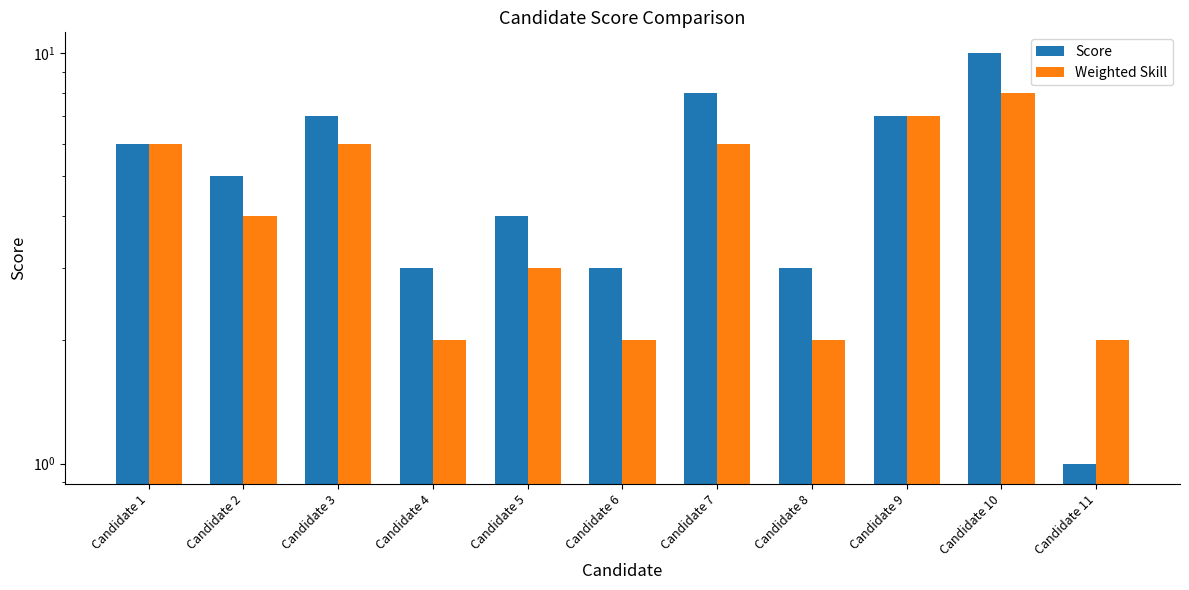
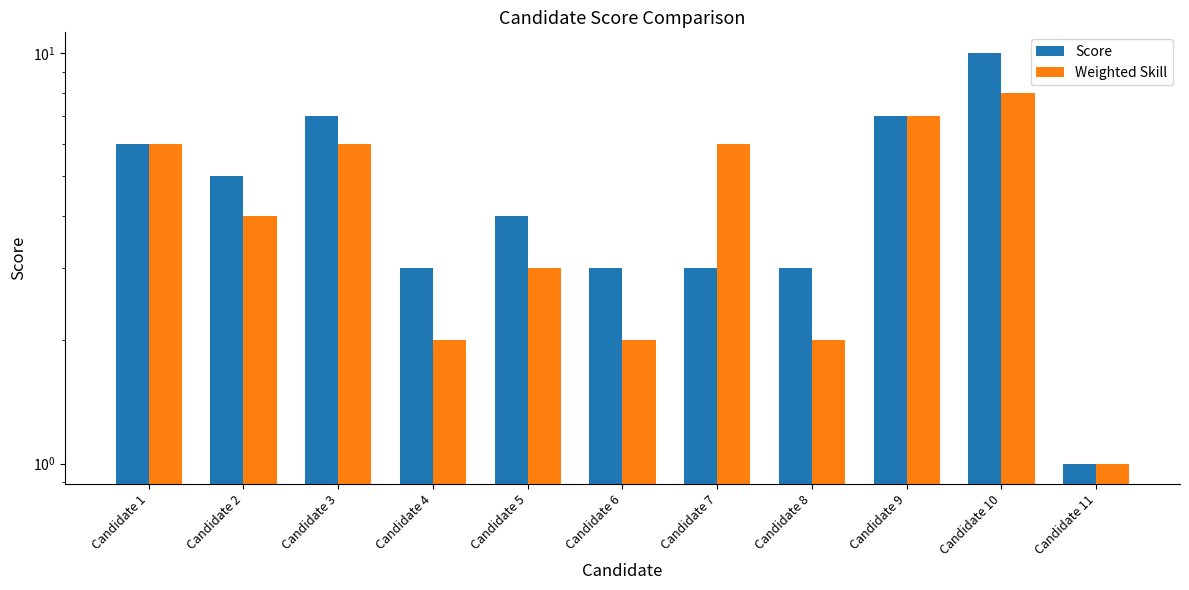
Score, Candidate 7: 8 -> 3
Weighted Skill, Candidate 11: 2 -> 1
